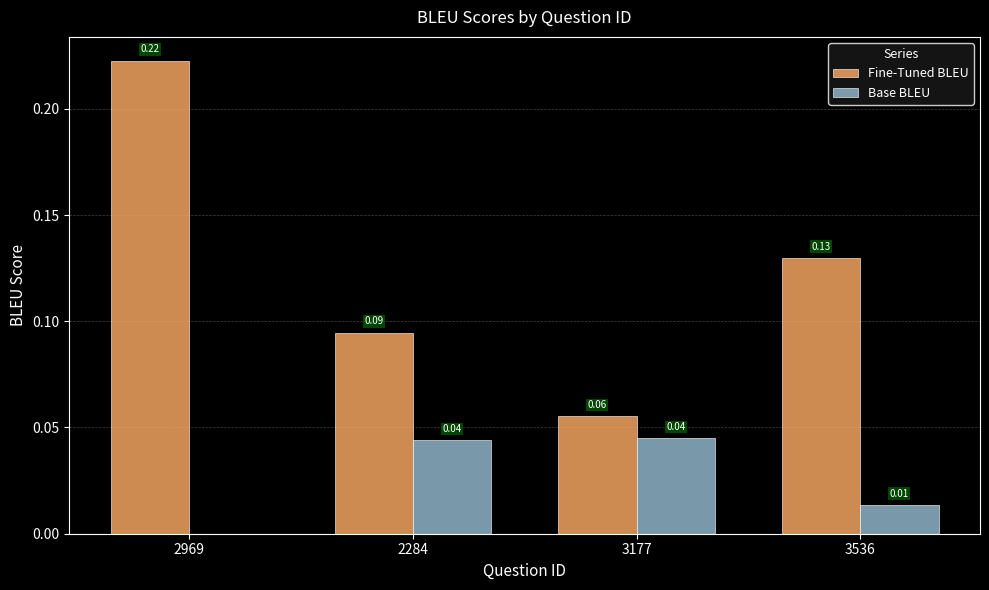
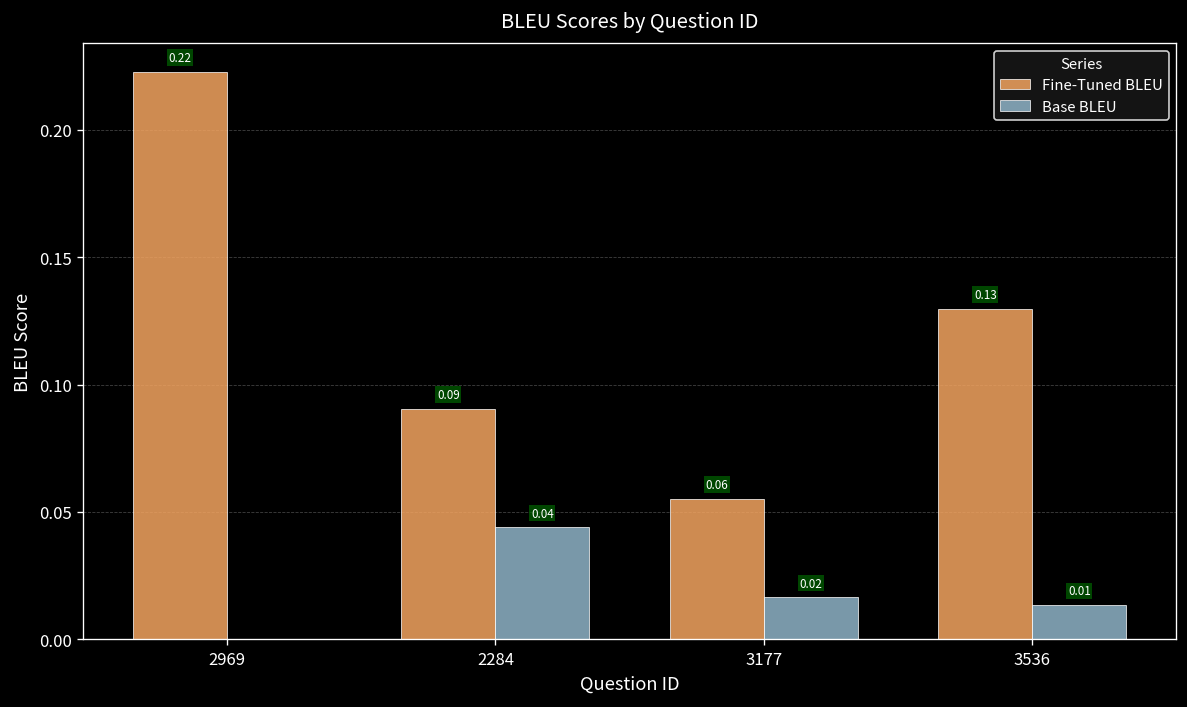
Fine-Tuned BLEU, 2284: 0.095 -> 0.091
Base BLEU, 3177: 0.04 -> 0.02
